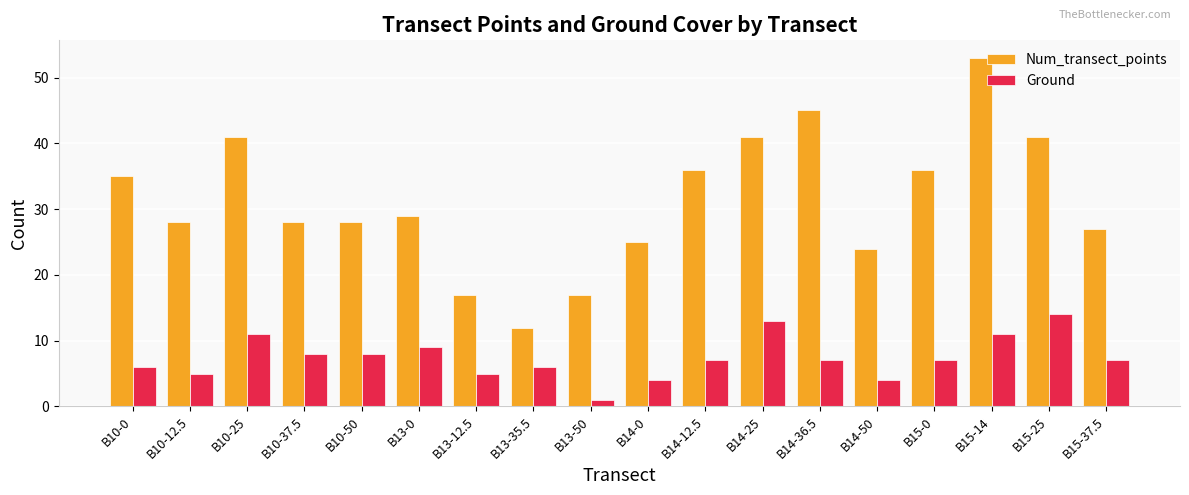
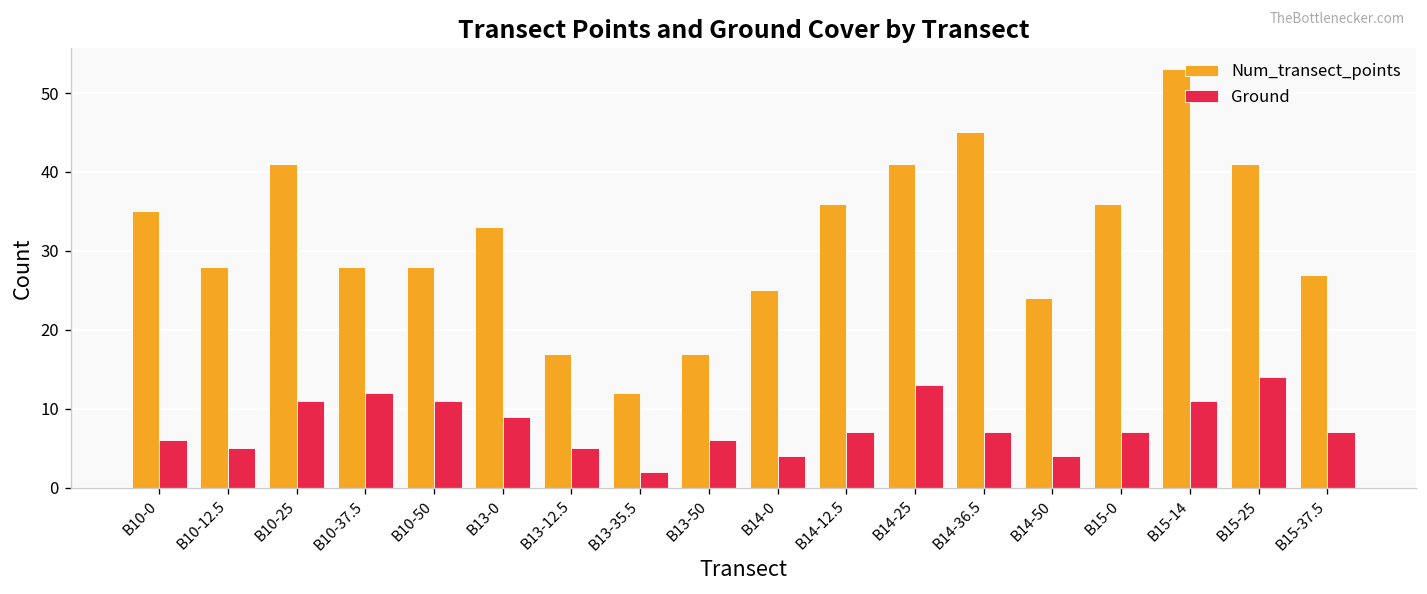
Ground, B10-37.5: 8 -> 12
Ground, B10-50: 8 -> 11
Num_transect_points, B13-0: 29 -> 33
Ground, B13-35.5: 6 -> 2
Ground, B13-50: 1 -> 6
